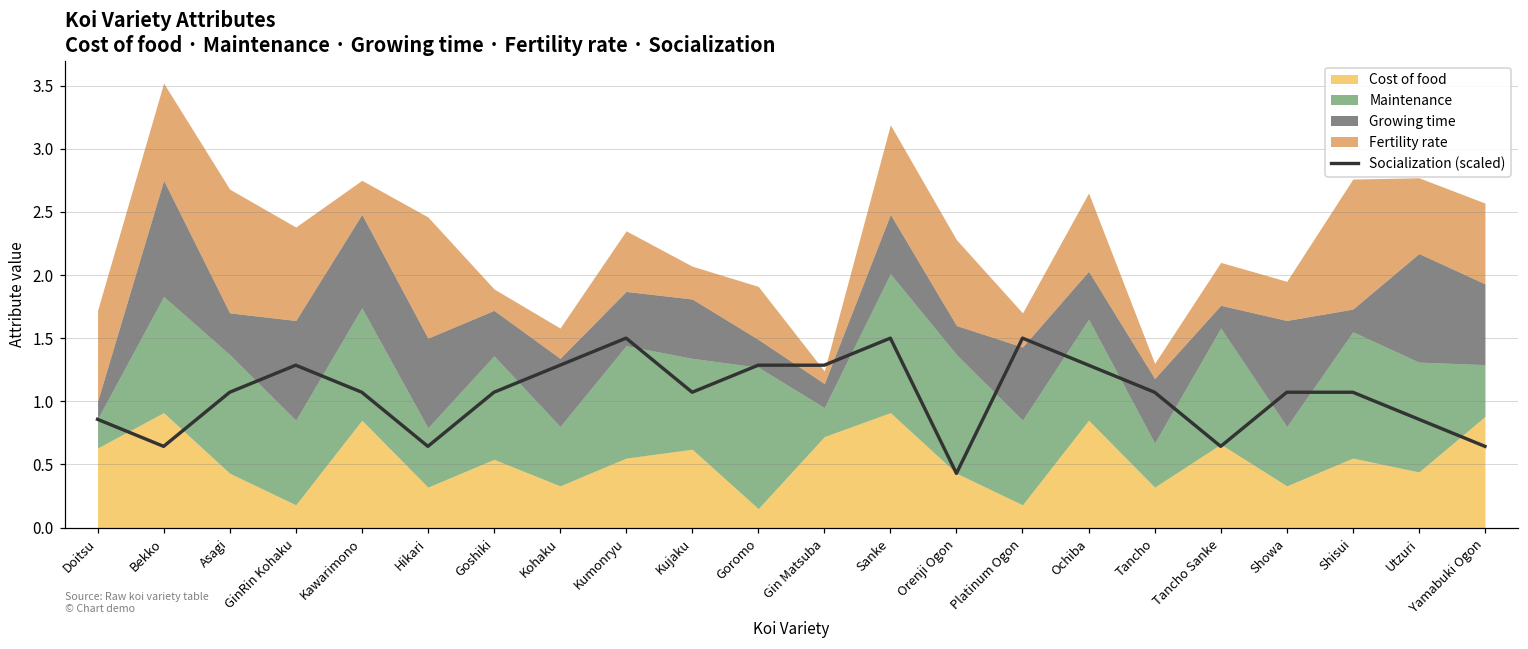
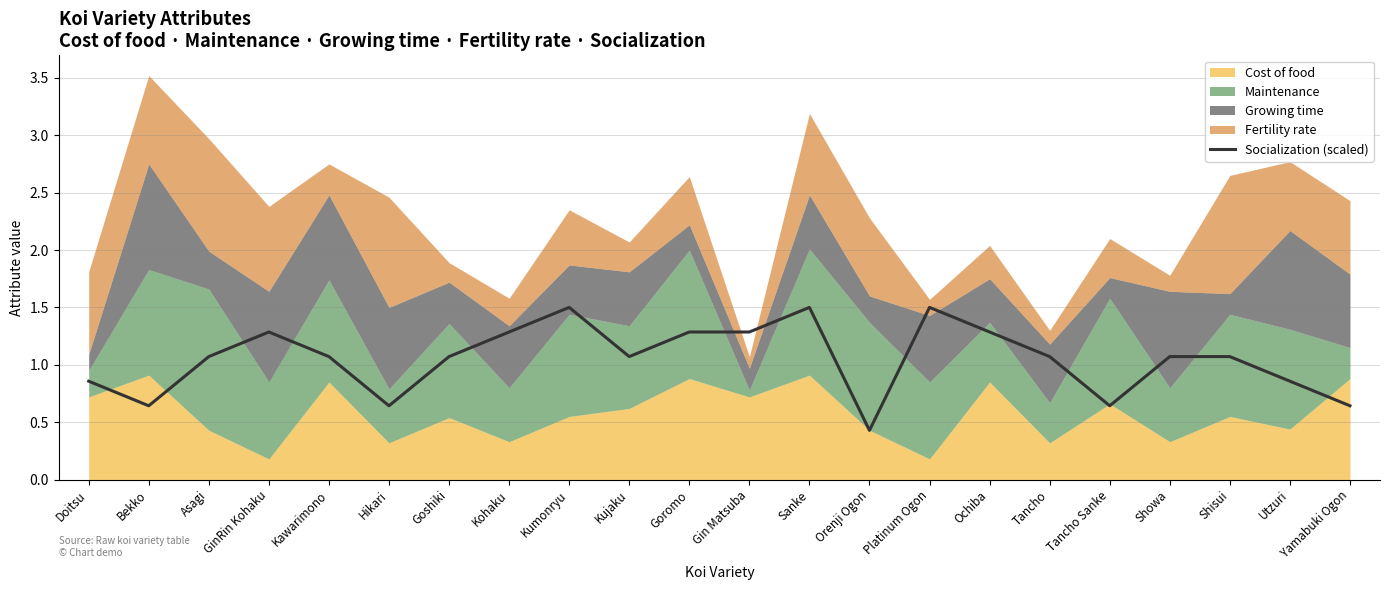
Cost of food, Doitsu: 0.63 -> 0.72
Maintenance, Asagi: 0.94 -> 1.23
Cost of food, Goromo: 0.15 -> 0.88
Maintenance, Gin Matsuba: 0.23 -> 0.06
Fertility rate, Platinum Ogon: 0.27 -> 0.14
Maintenance, Ochiba: 0.80 -> 0.52
Fertility rate, Ochiba: 0.62 -> 0.29
Fertility rate, Showa: 0.31 -> 0.14
Maintenance, Shisui: 1.00 -> 0.89
Maintenance, Yamabuki Ogon: 0.41 -> 0.27
